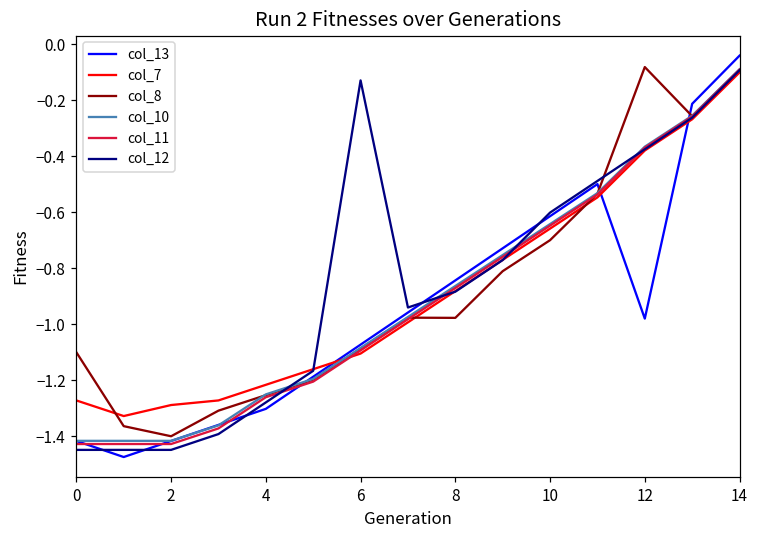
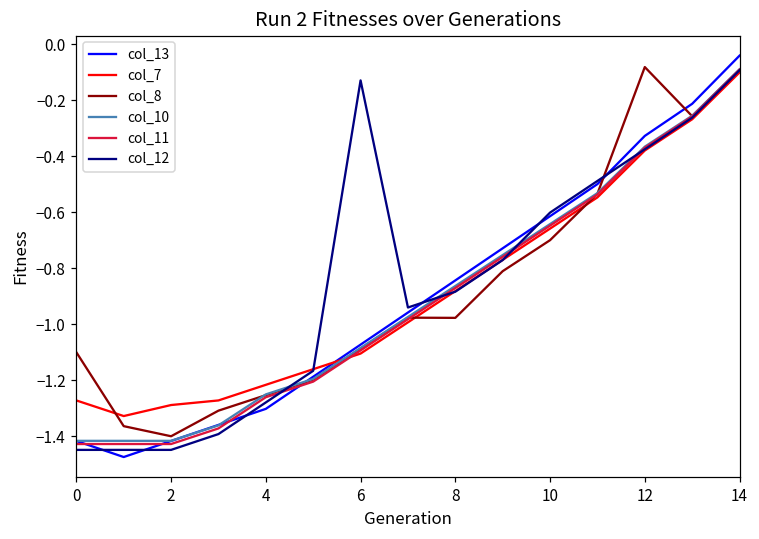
col_13, 12: -0.98 -> -0.33
